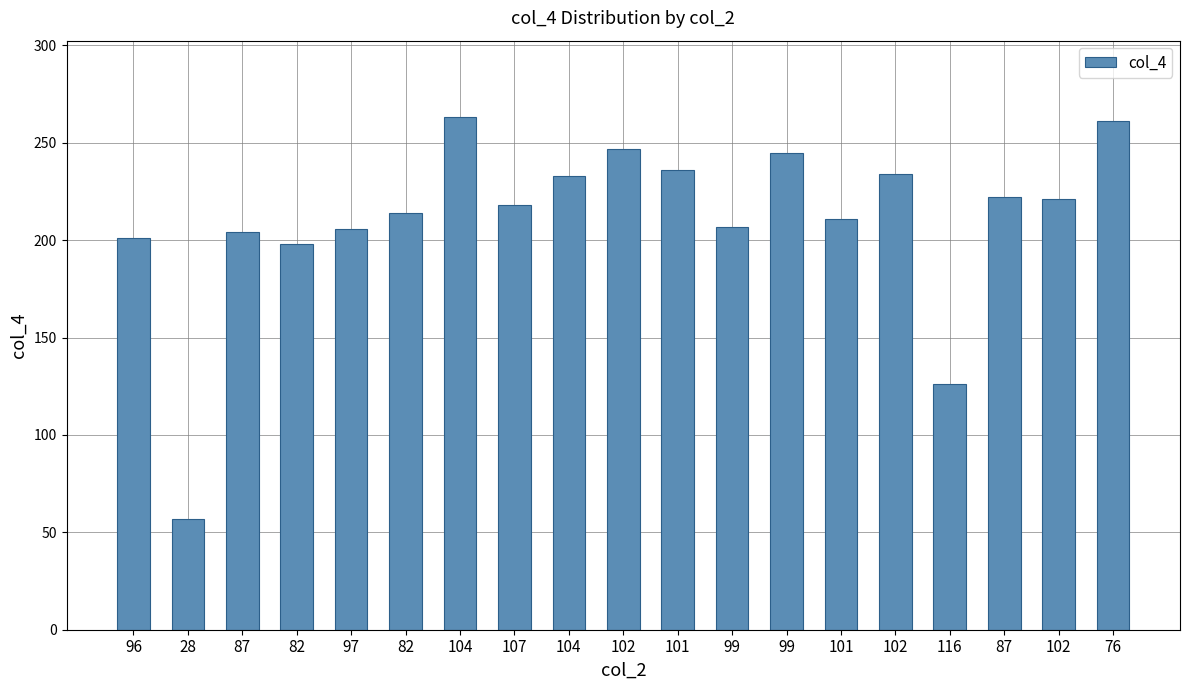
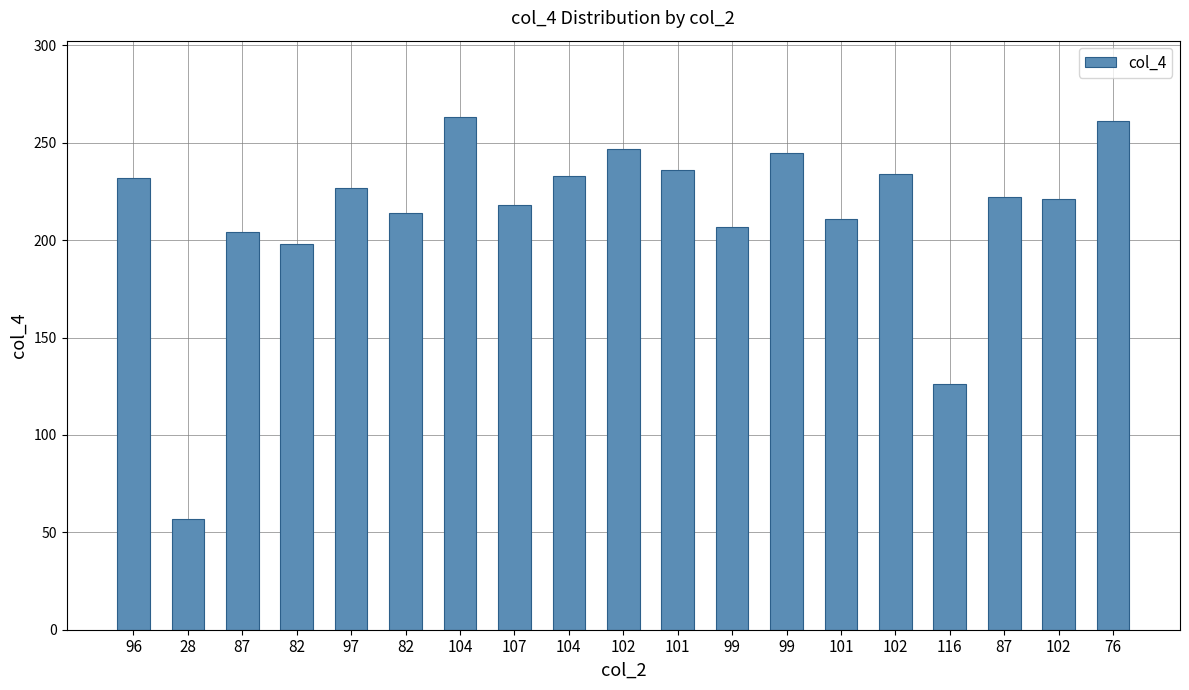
96: 201 -> 232
97: 206 -> 227
